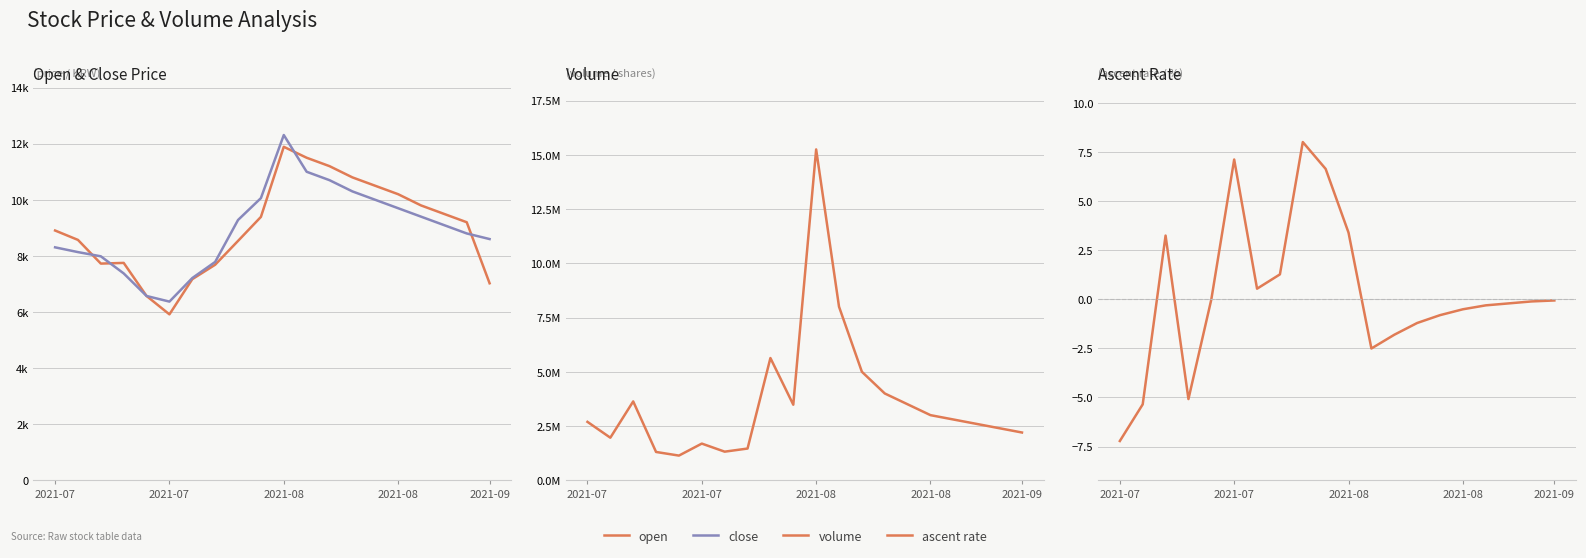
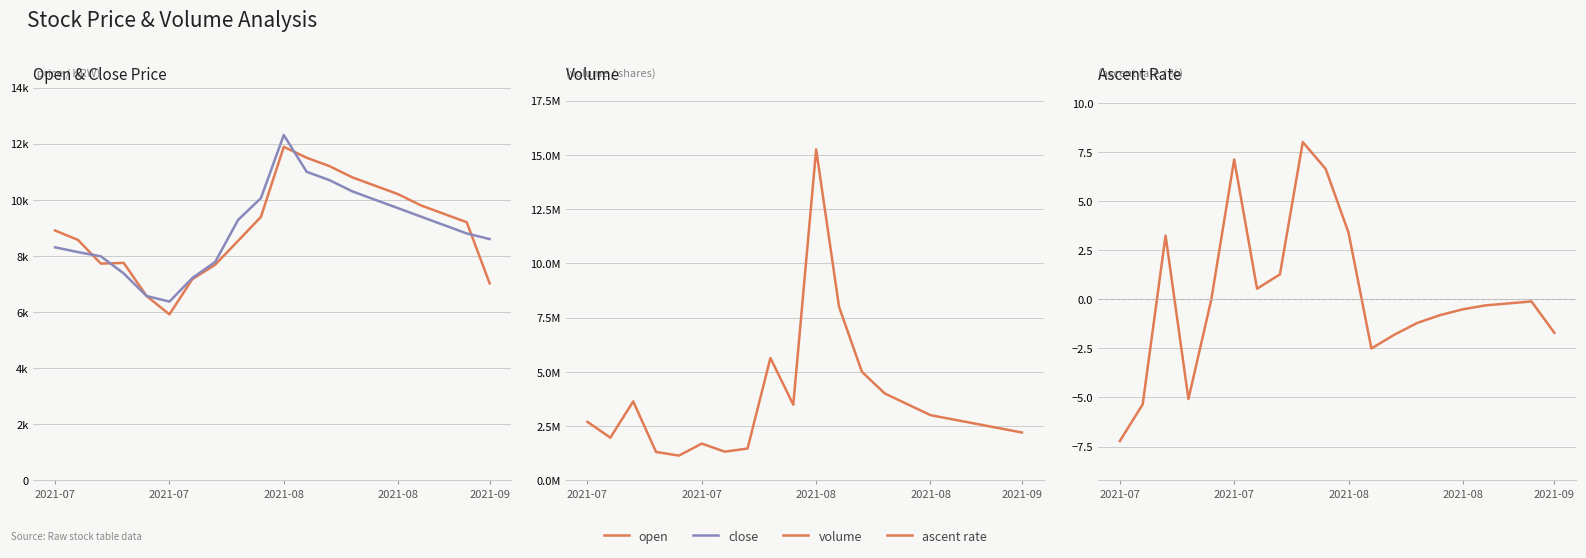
Ascent Rate, 2021-09: -0.1 -> -1.7
